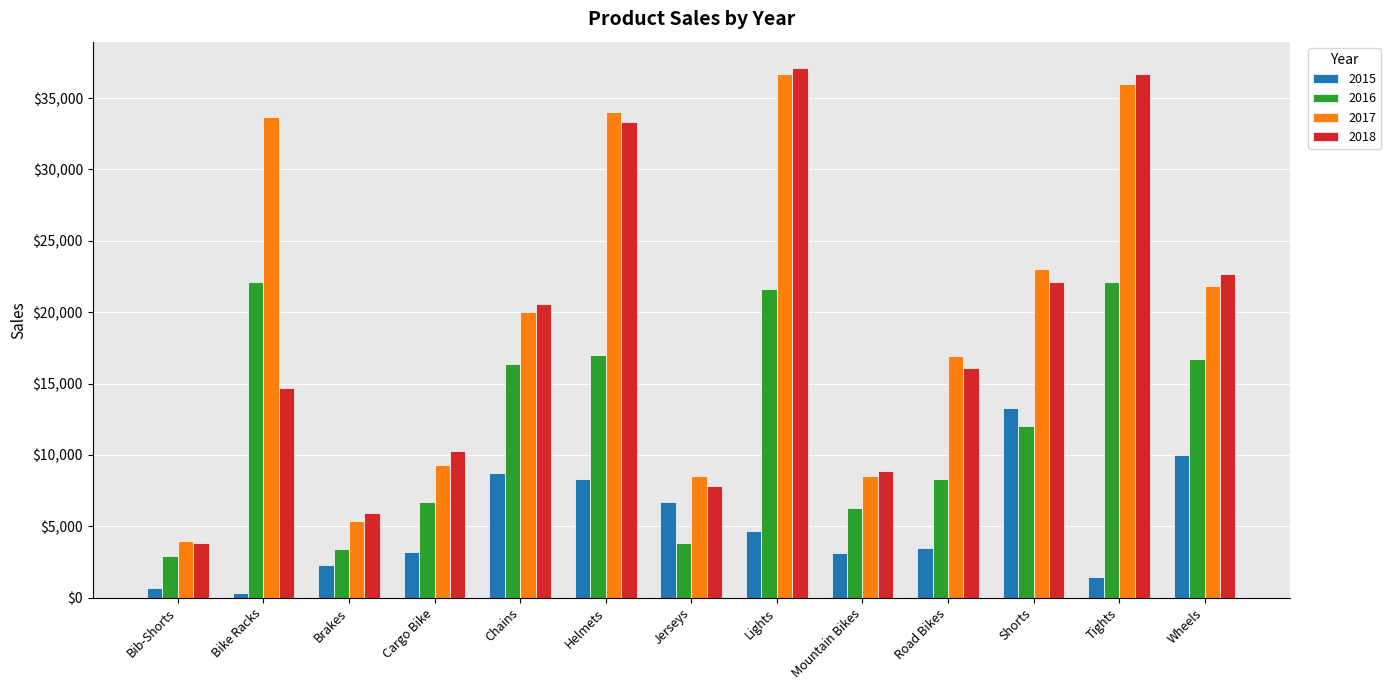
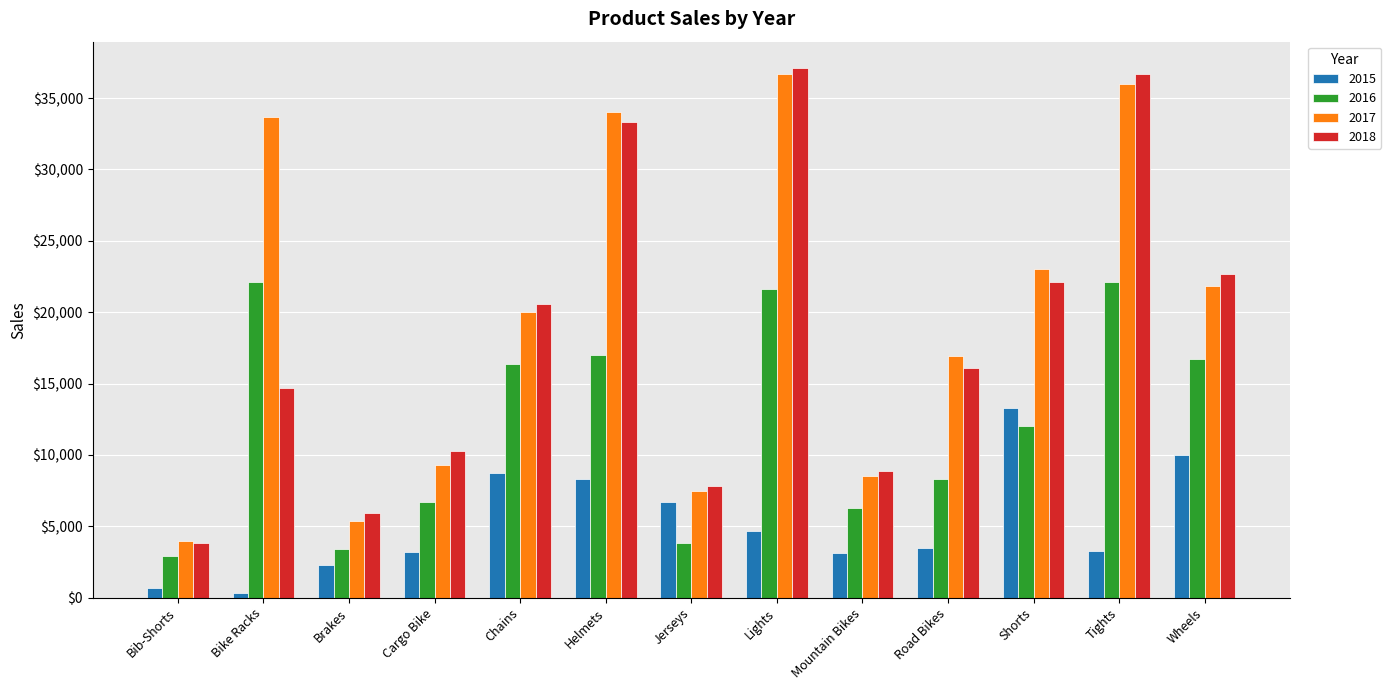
2017, Jerseys: $8,500 -> $7,500
2015, Tights: $1,400 -> $3,300
